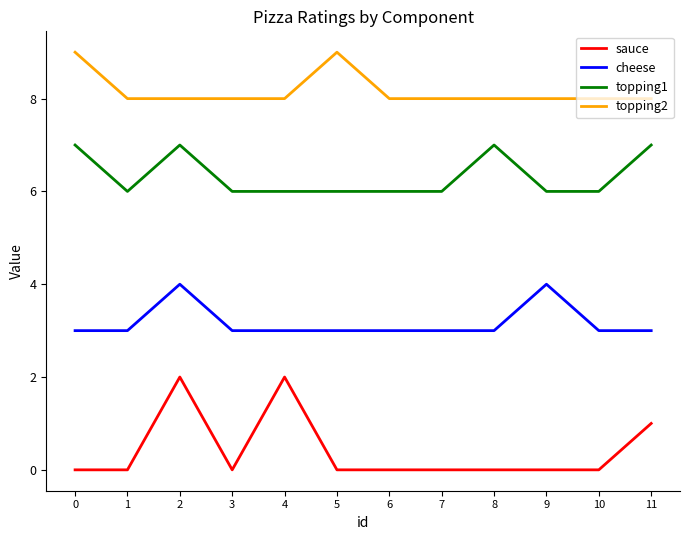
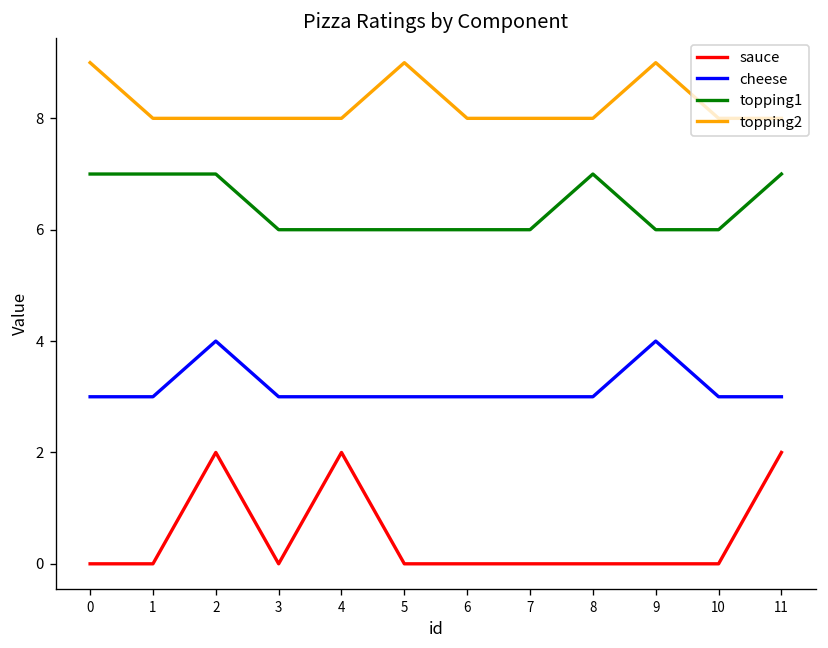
topping1, 1: 6 -> 7
topping2, 9: 8 -> 9
sauce, 11: 1 -> 2
